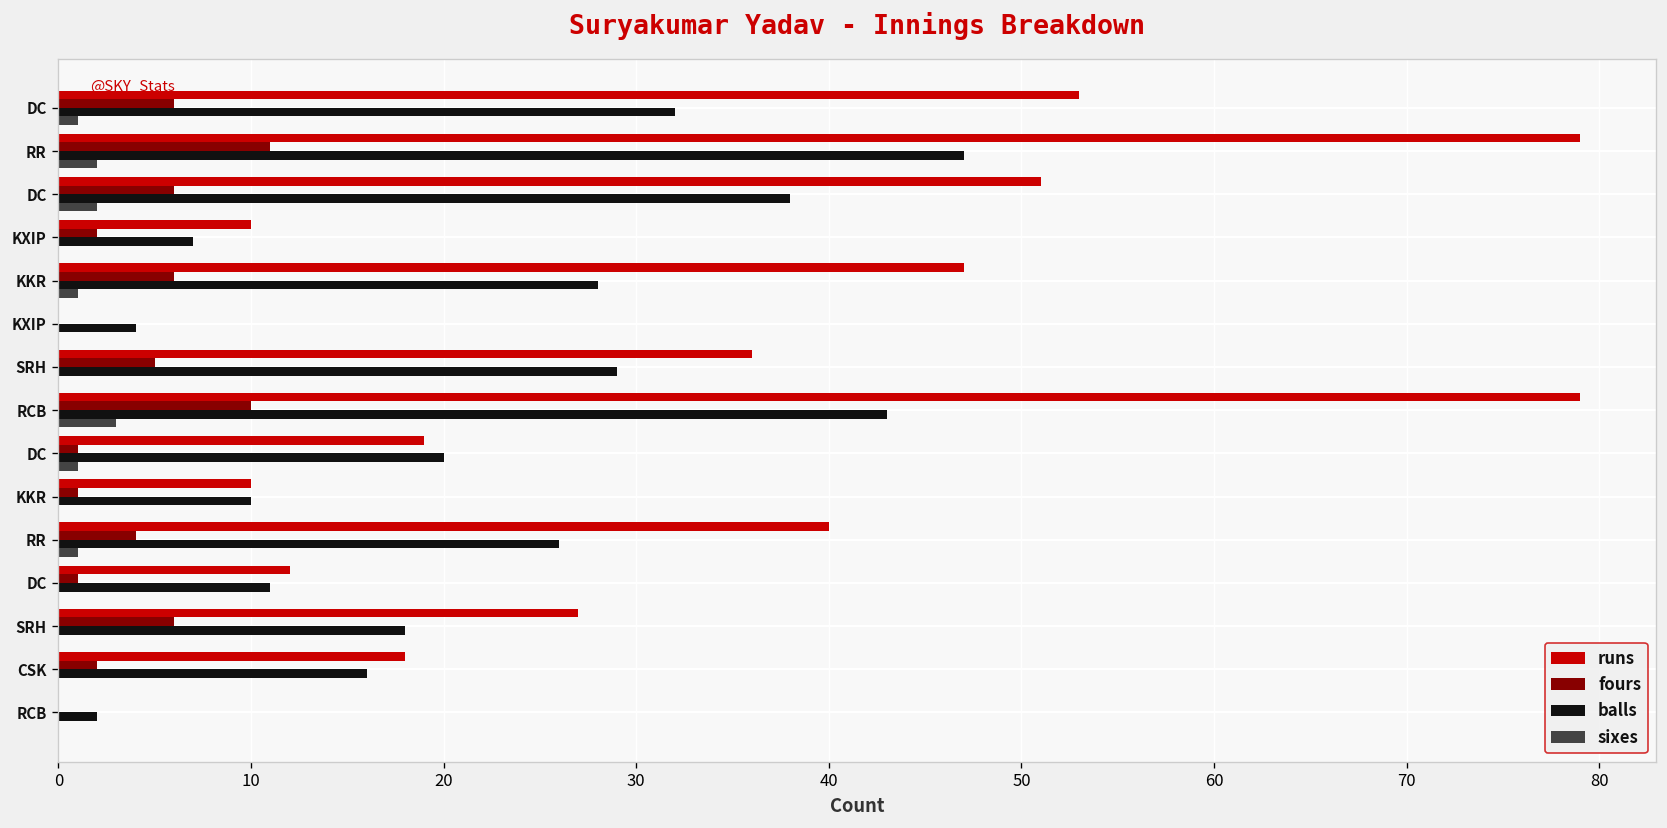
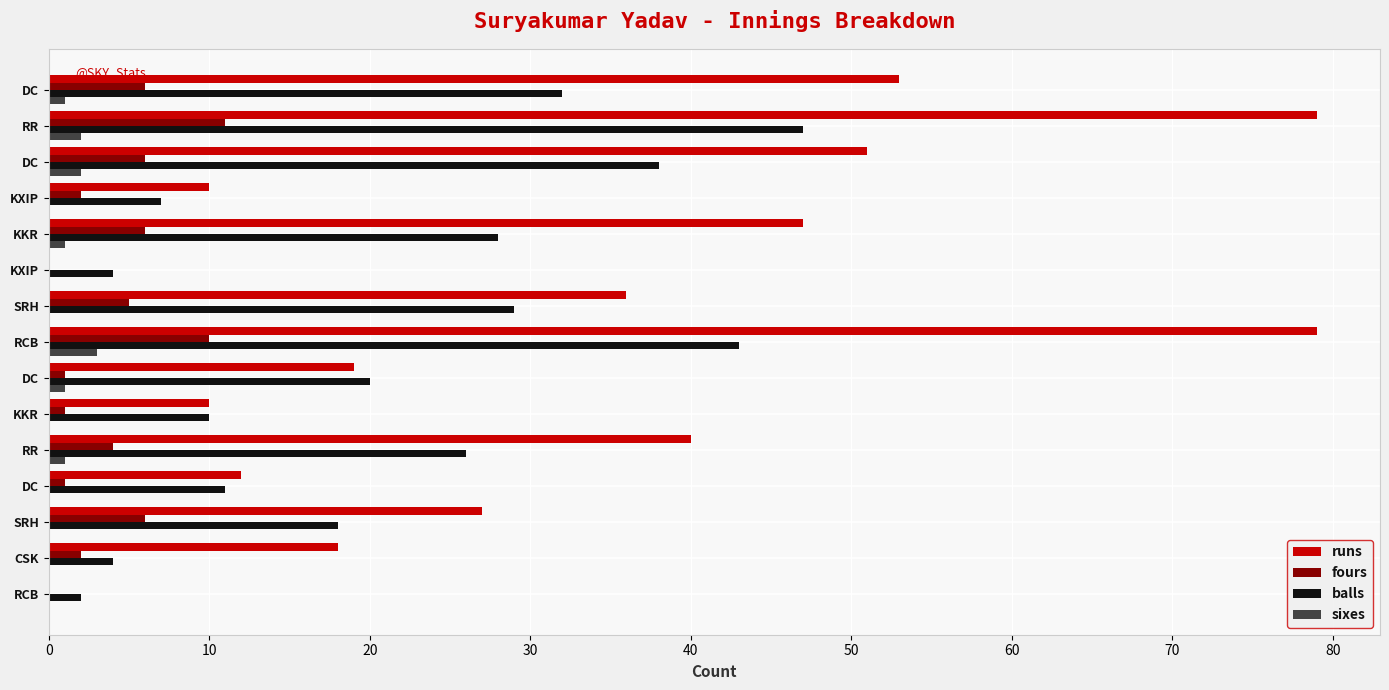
balls, CSK: 16 -> 4
